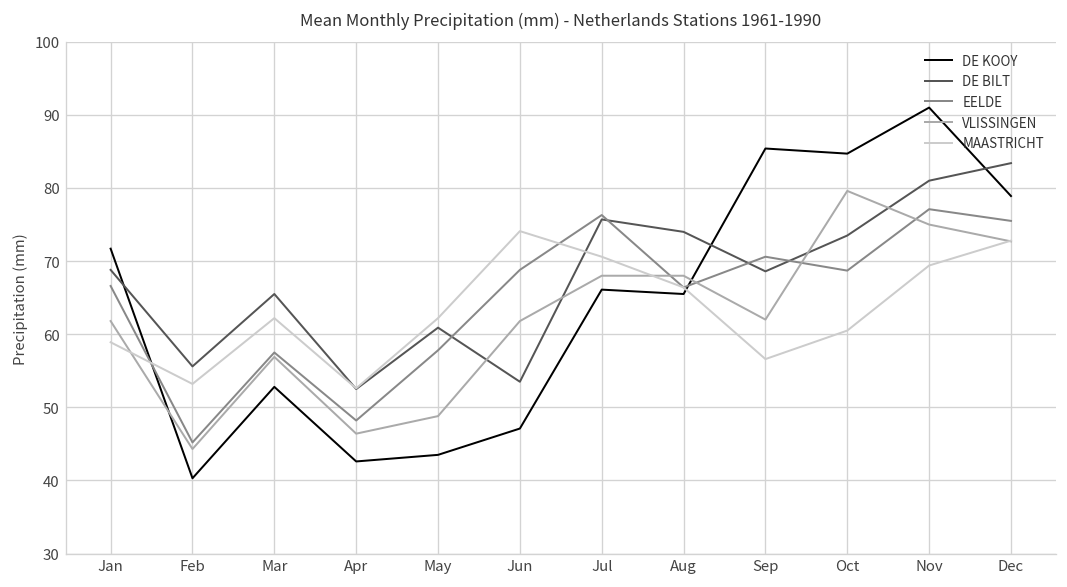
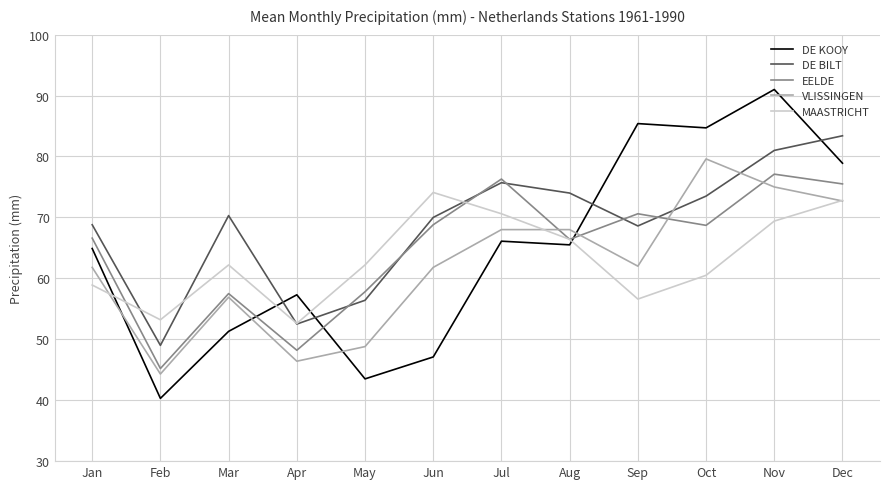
DE KOOY, Jan: 72 -> 65
DE BILT, Feb: 56 -> 49
DE KOOY, Mar: 53 -> 51
DE BILT, Mar: 66 -> 70
DE KOOY, Apr: 43 -> 57
DE BILT, May: 61 -> 56
DE BILT, Jun: 54 -> 70
